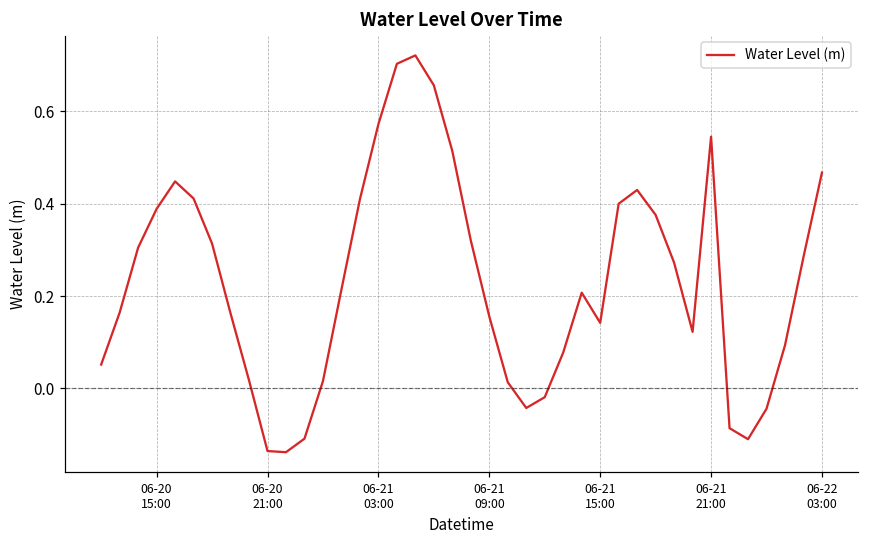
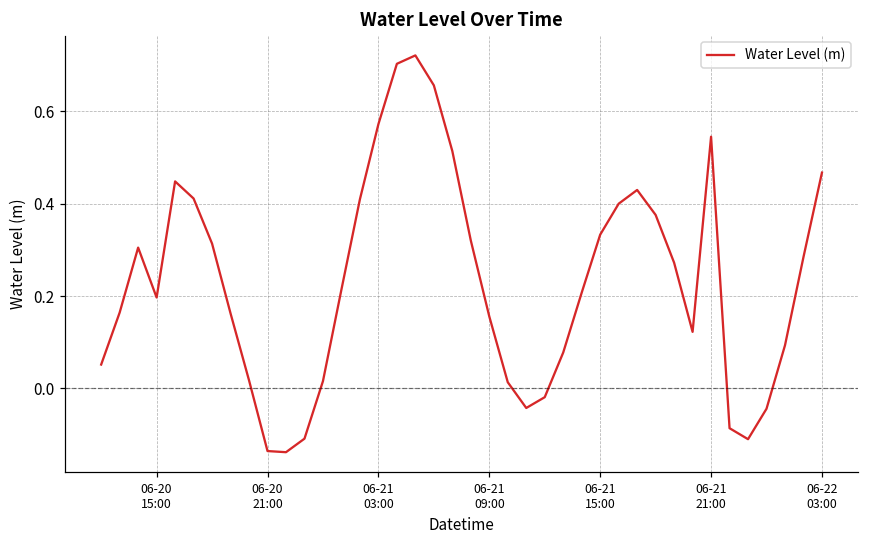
06-20 15:00: 0.39 -> 0.20
06-21 15:00: 0.14 -> 0.33
